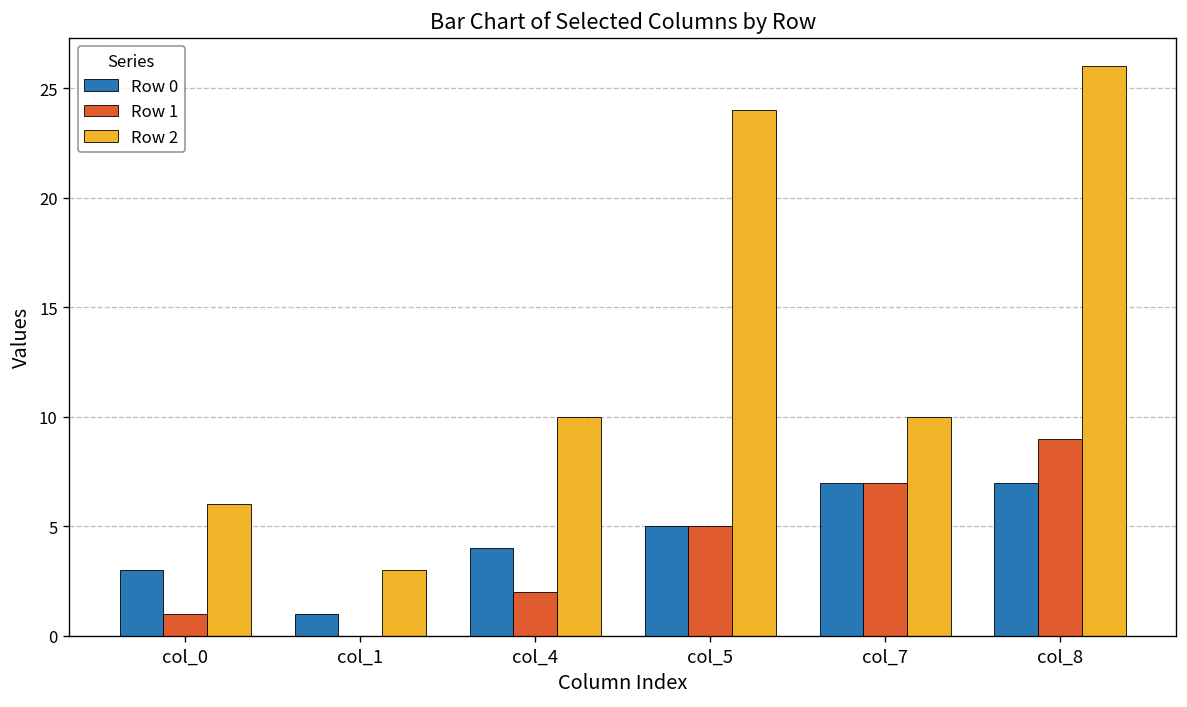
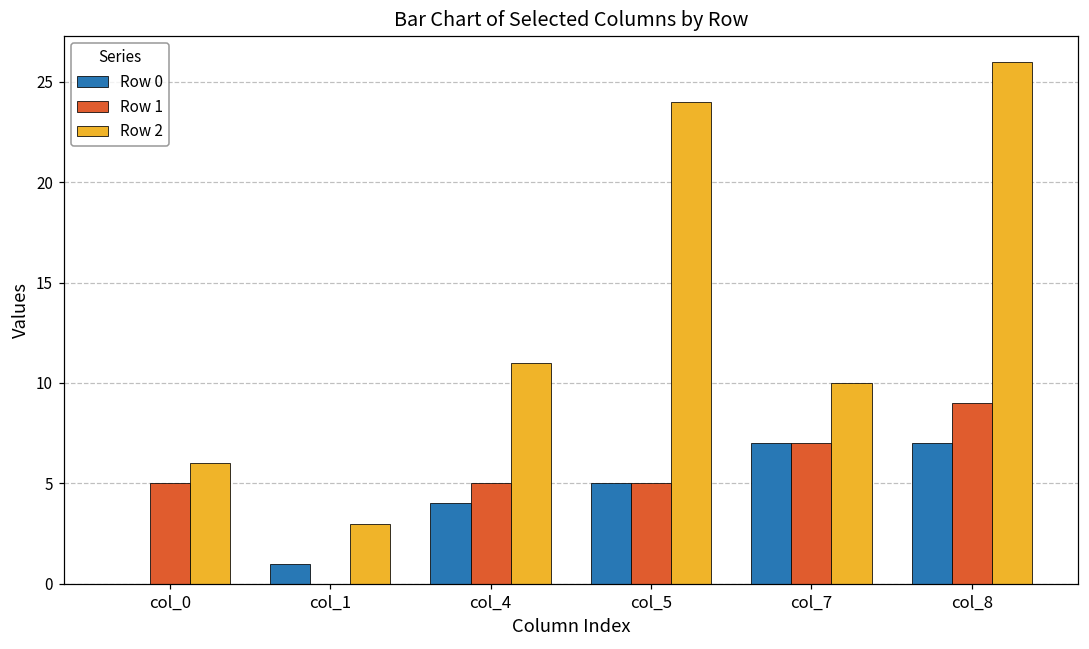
Row 0, col_0: 3 -> 0
Row 1, col_0: 1 -> 5
Row 1, col_4: 2 -> 5
Row 2, col_4: 10 -> 11
